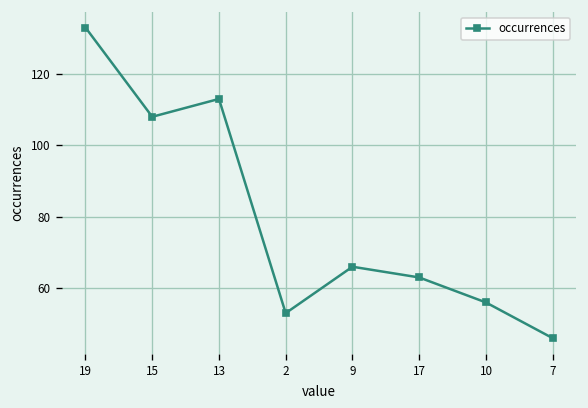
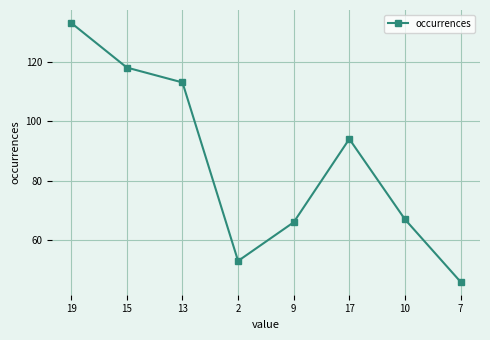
15: 108 -> 118
17: 63 -> 94
10: 56 -> 67
